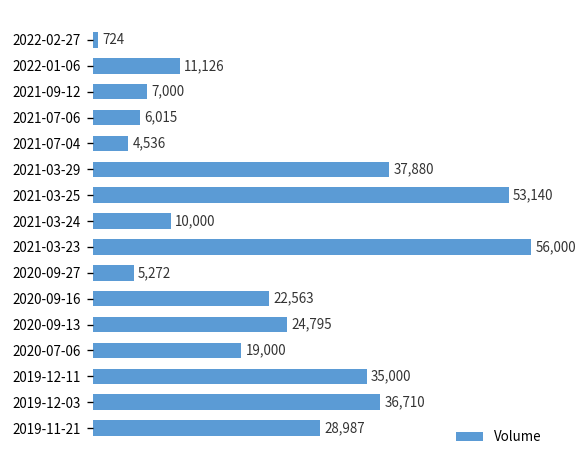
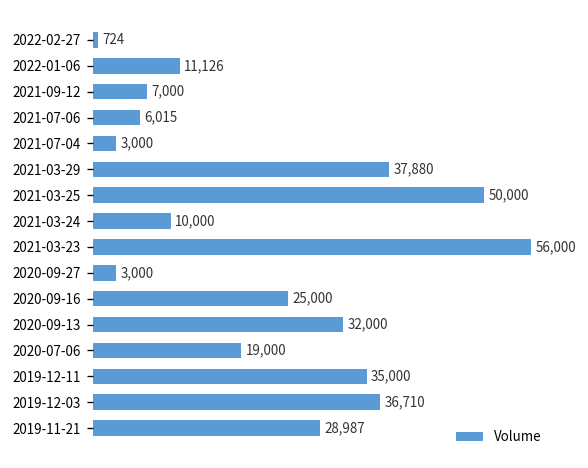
2021-07-04: 4,536 -> 3,000
2021-03-25: 53,140 -> 50,000
2020-09-27: 5,272 -> 3,000
2020-09-16: 22,563 -> 25,000
2020-09-13: 24,795 -> 32,000
